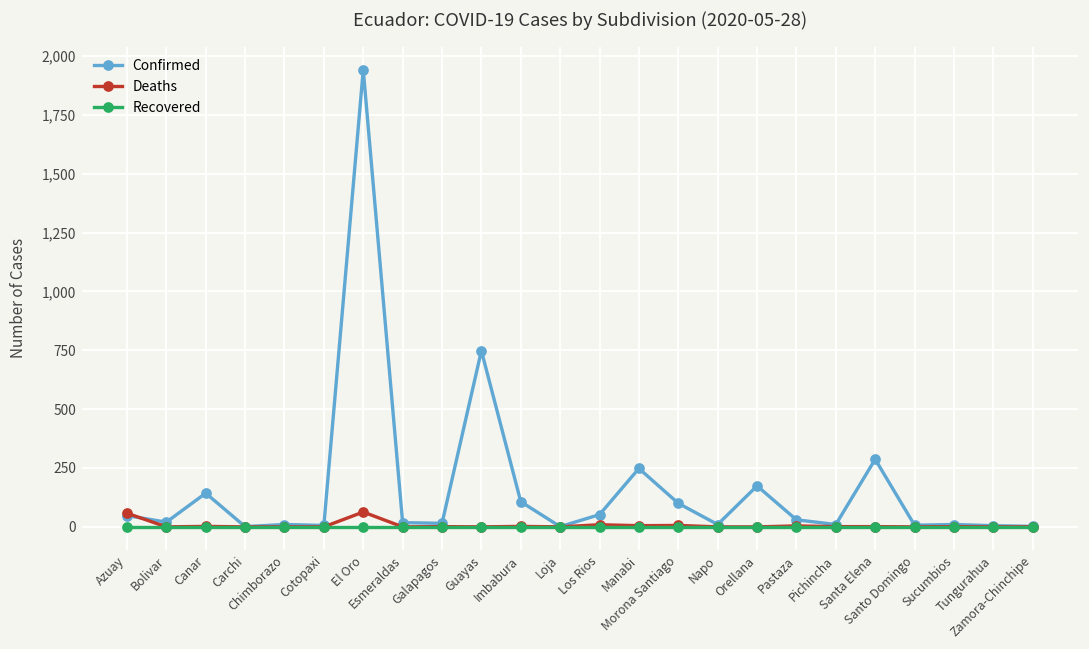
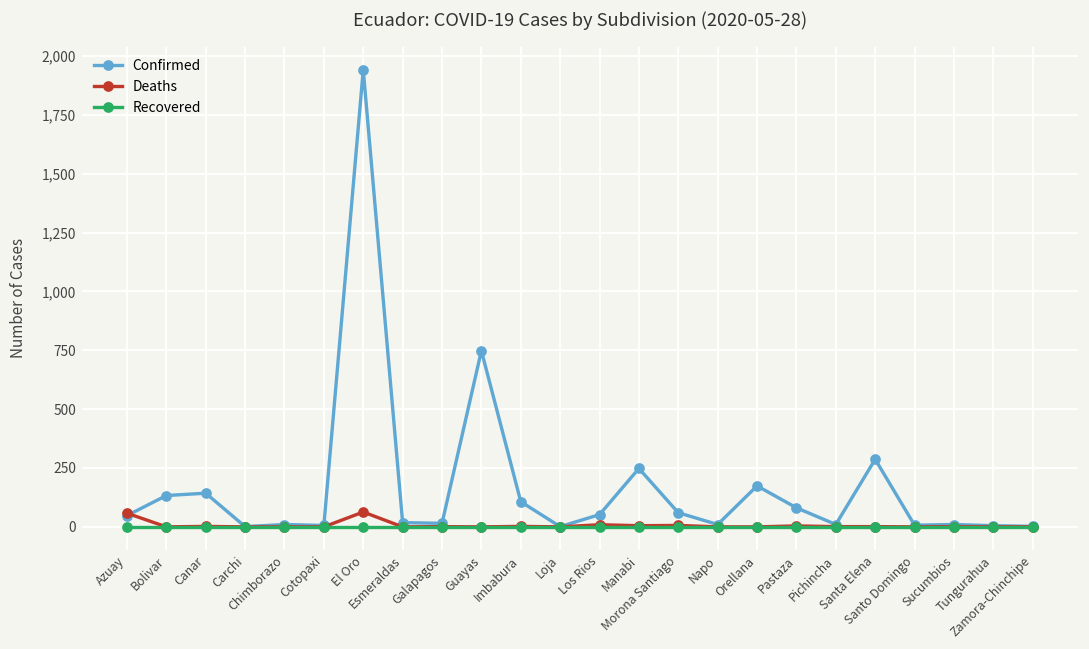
Confirmed, Bolivar: 20 -> 130
Confirmed, Morona Santiago: 100 -> 60
Confirmed, Pastaza: 30 -> 80
